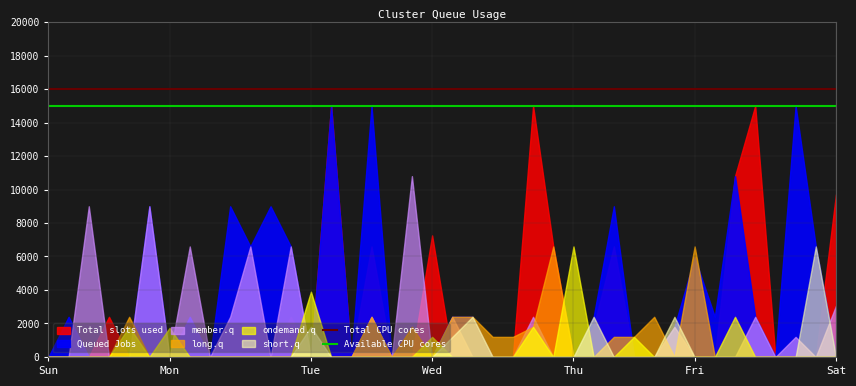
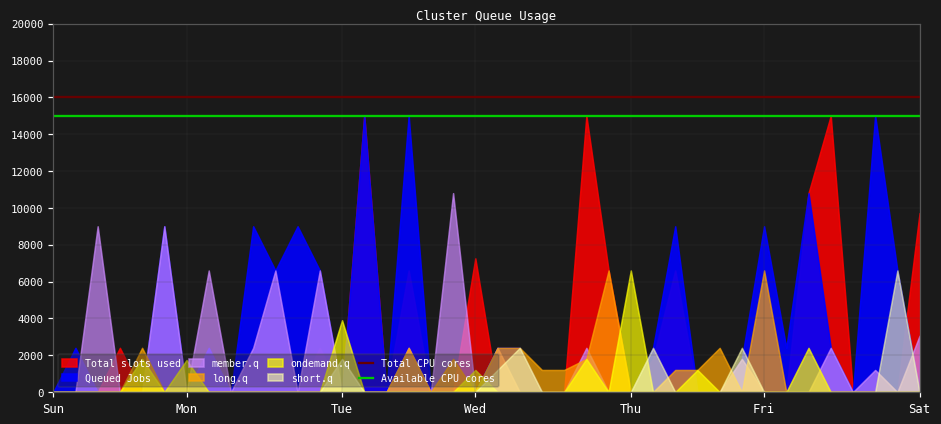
Queued Jobs, Fri: 5900 -> 9000
